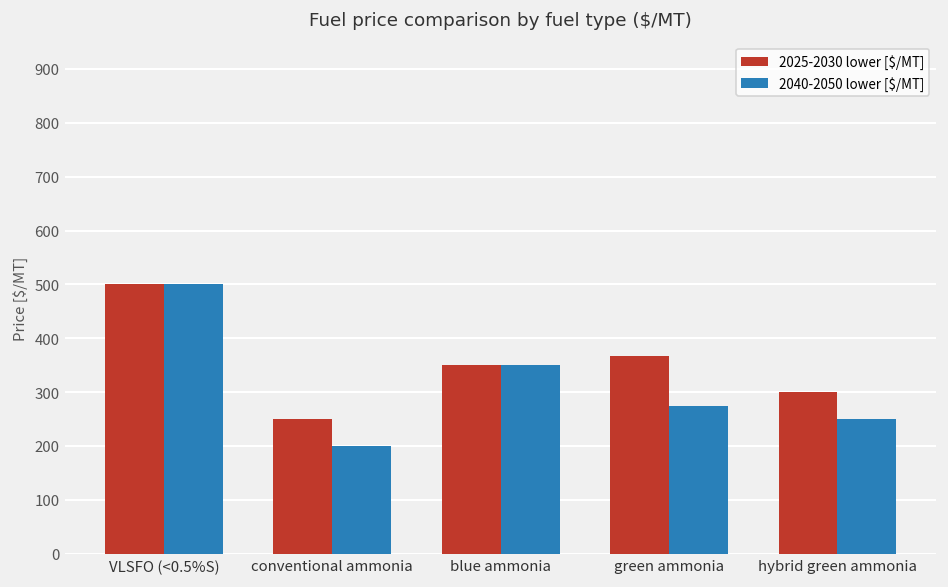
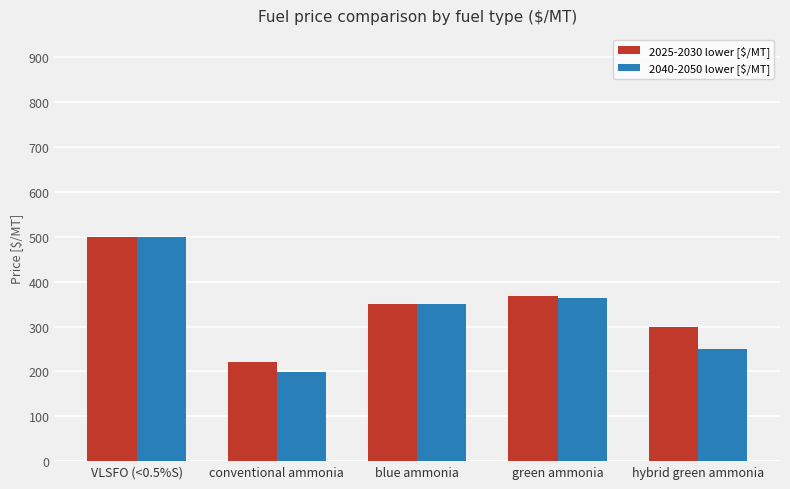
2025-2030 lower [$/MT], conventional ammonia: 250 -> 220
2040-2050 lower [$/MT], green ammonia: 280 -> 360
